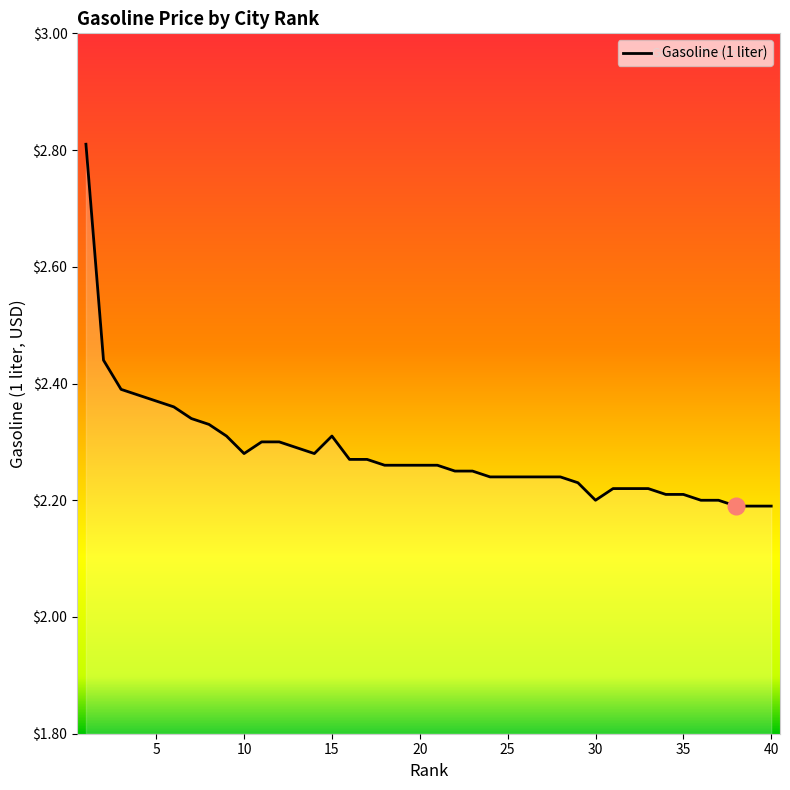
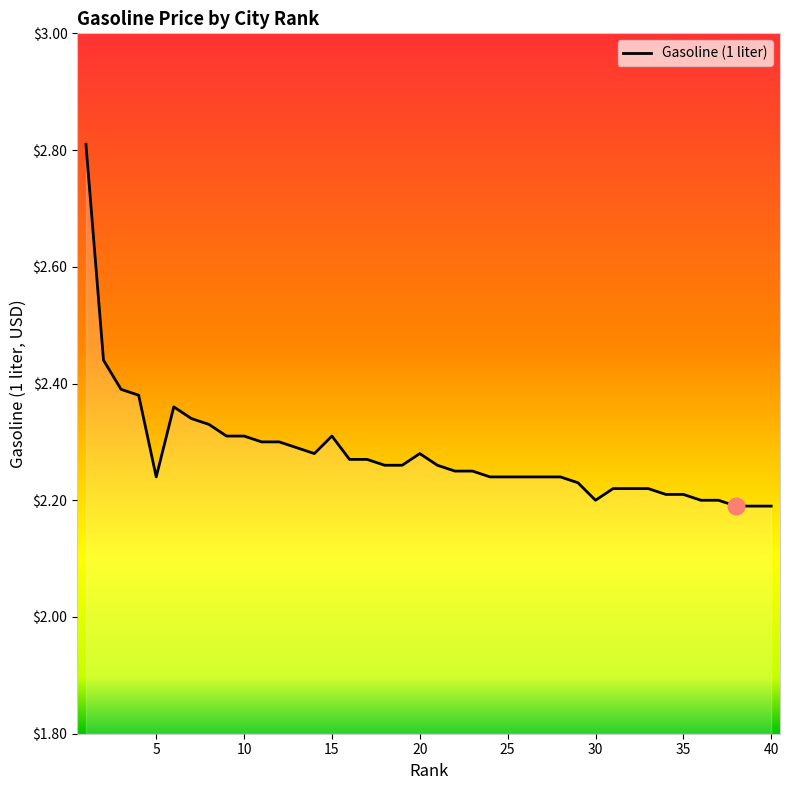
Gasoline (1 liter), 5: $2.37 -> $2.24
Gasoline (1 liter), 10: $2.28 -> $2.31
Gasoline (1 liter), 20: $2.26 -> $2.28
